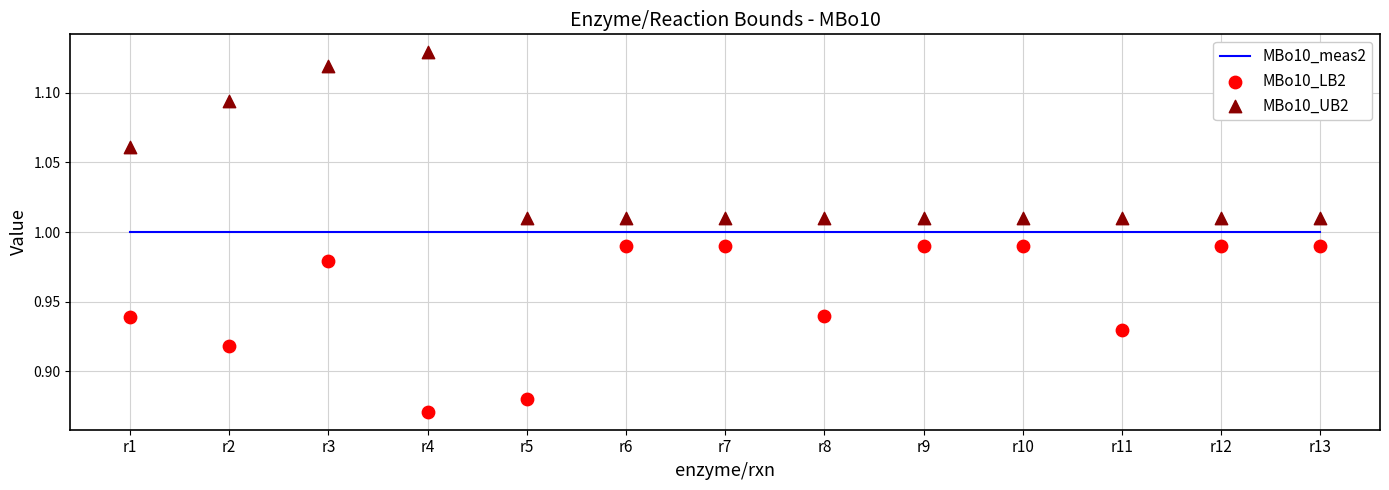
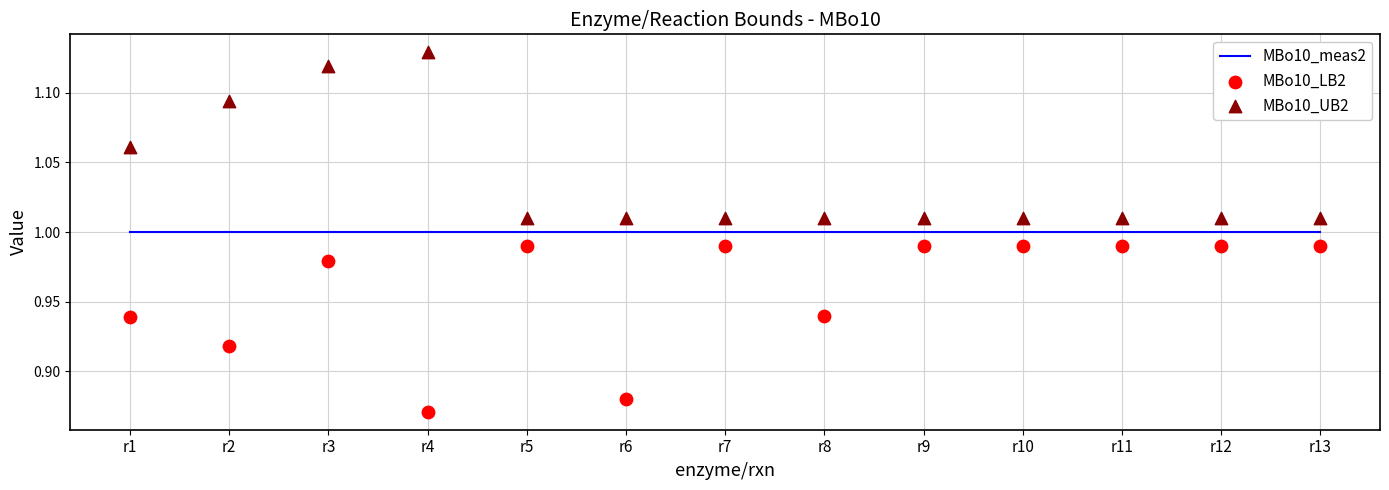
MBo10_LB2, r5: 0.88 -> 0.99
MBo10_LB2, r6: 0.99 -> 0.88
MBo10_LB2, r11: 0.93 -> 0.99
